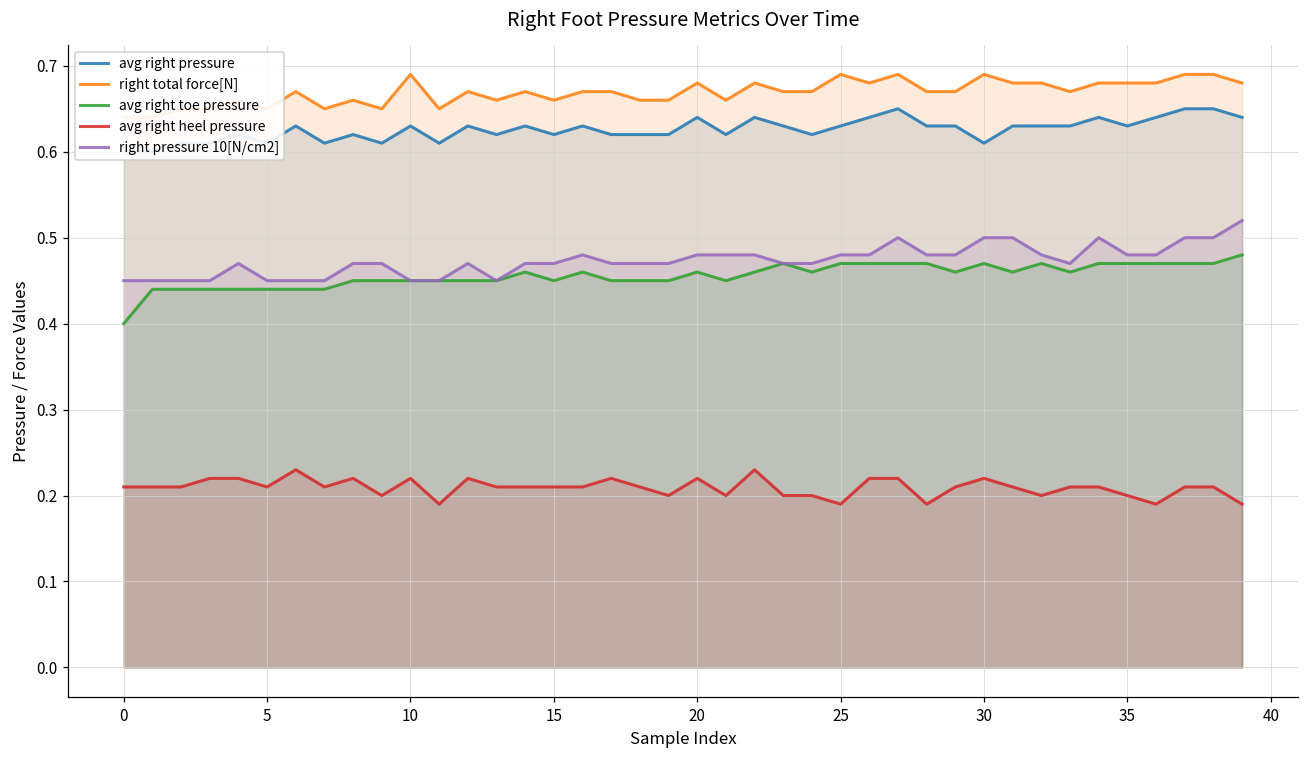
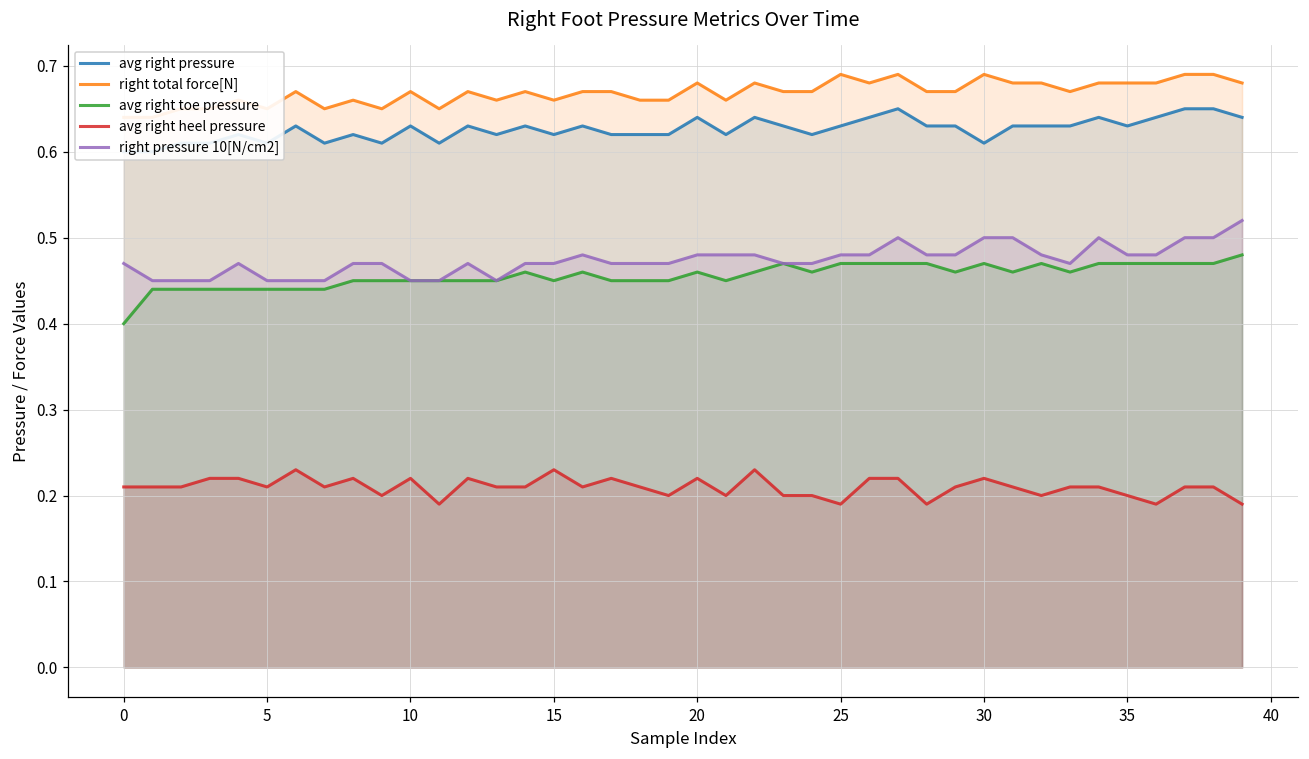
right pressure 10[N/cm2], 0: 0.45 -> 0.47
right total force[N], 10: 0.69 -> 0.67
avg right heel pressure, 15: 0.21 -> 0.23
